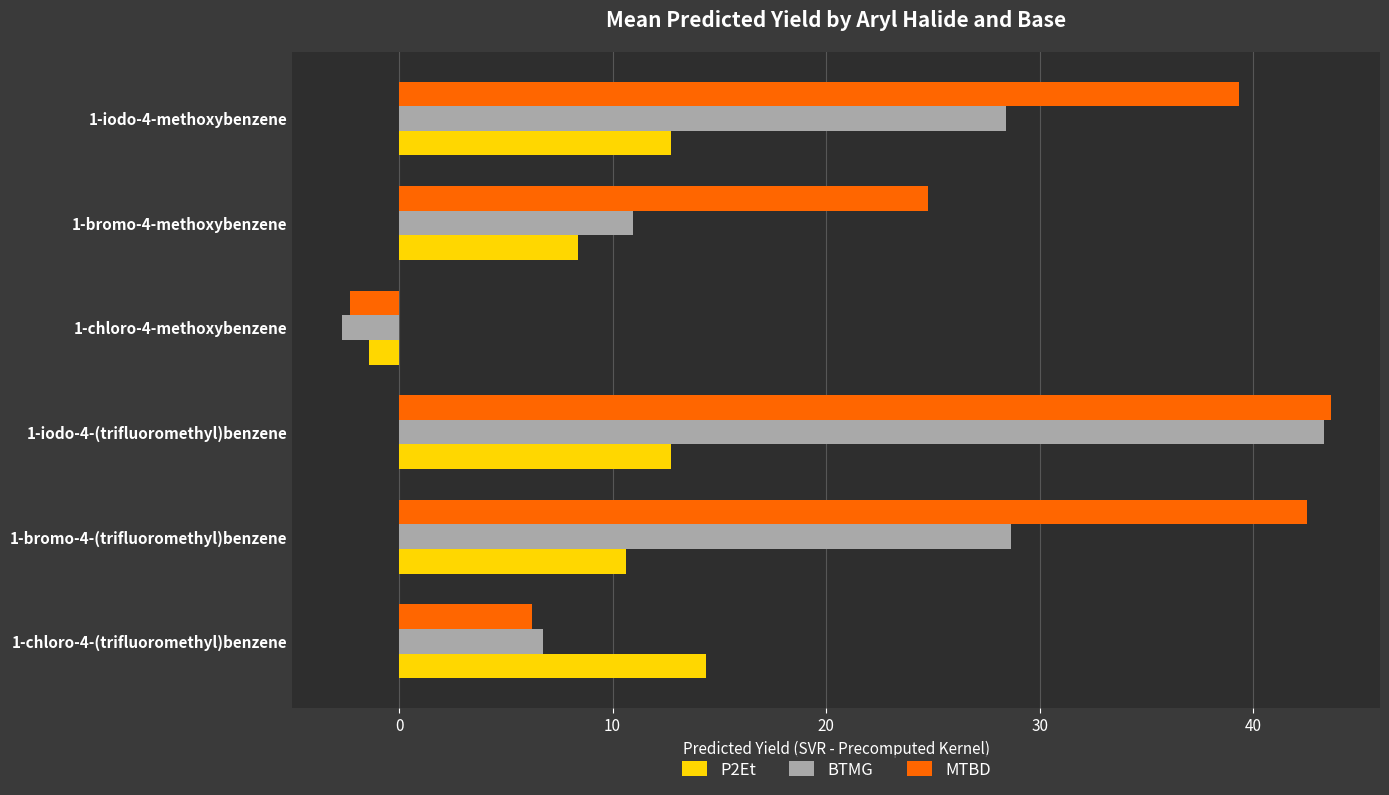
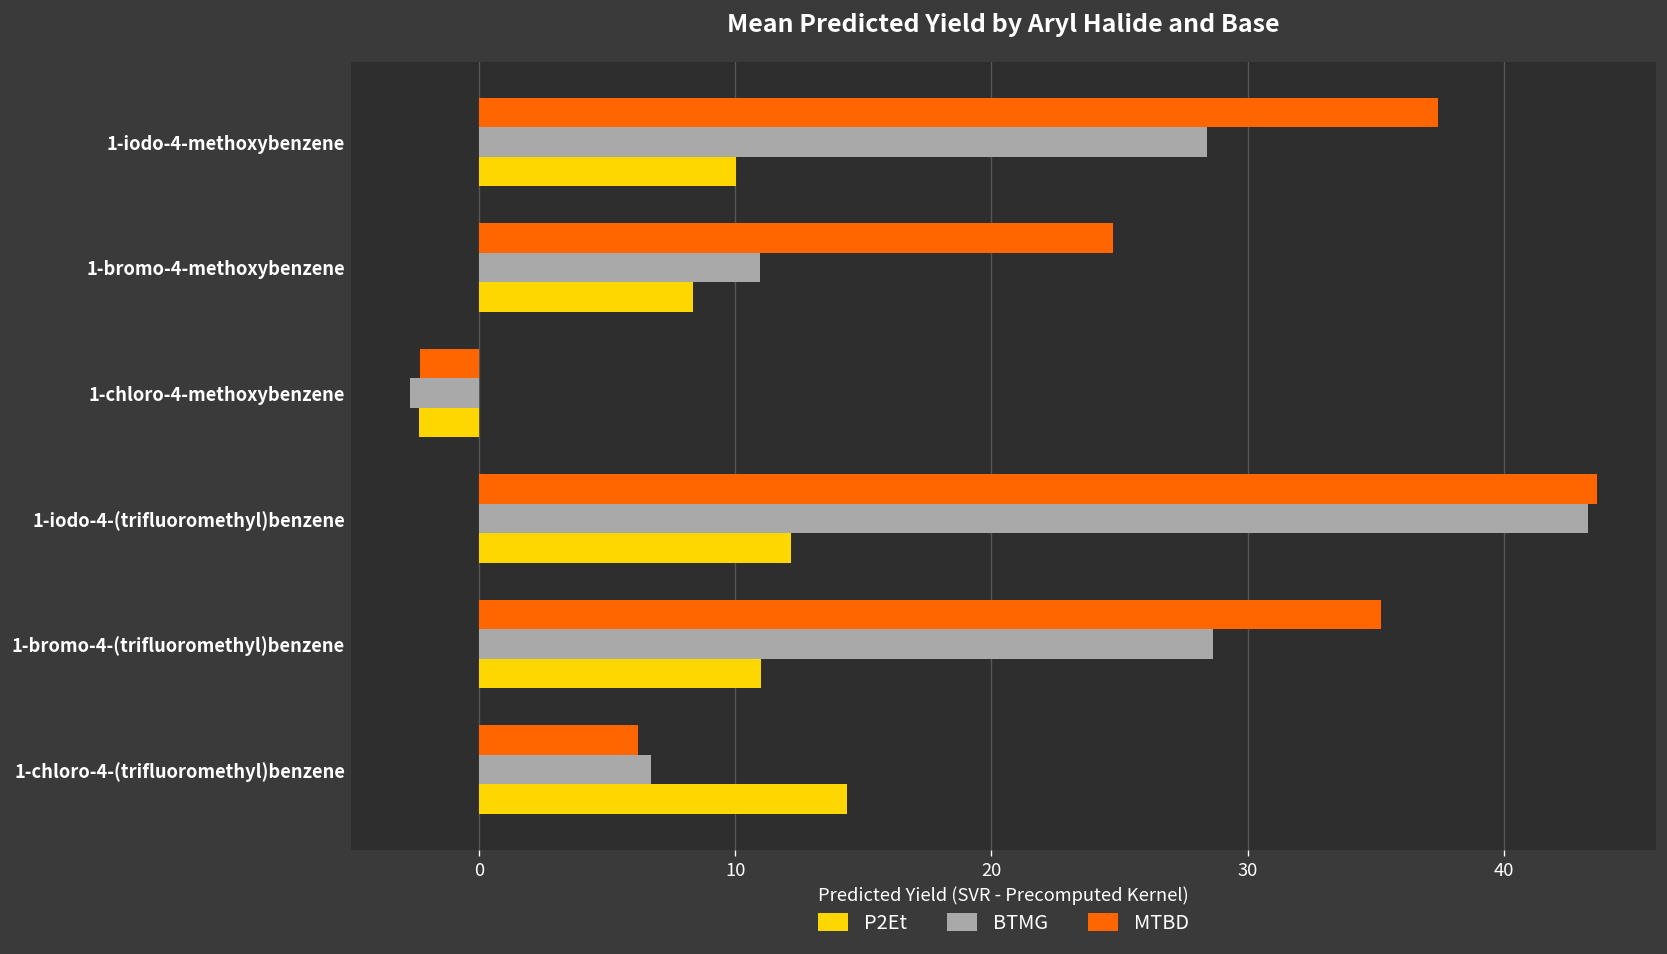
MTBD, 1-iodo-4-methoxybenzene: 39.3 -> 37.4
P2Et, 1-iodo-4-methoxybenzene: 12.7 -> 10.0
P2Et, 1-chloro-4-methoxybenzene: -1.4 -> -2.3
P2Et, 1-iodo-4-(trifluoromethyl)benzene: 12.7 -> 12.2
MTBD, 1-bromo-4-(trifluoromethyl)benzene: 42.5 -> 35.2
P2Et, 1-bromo-4-(trifluoromethyl)benzene: 10.6 -> 11.0
